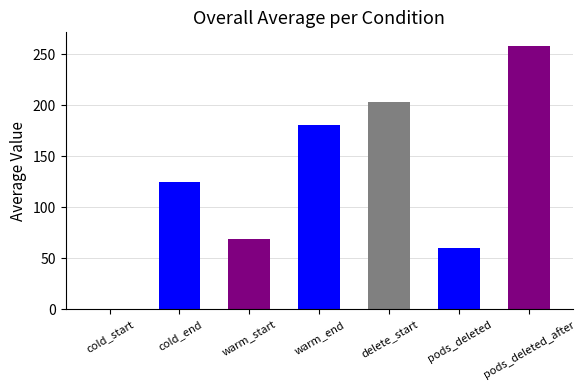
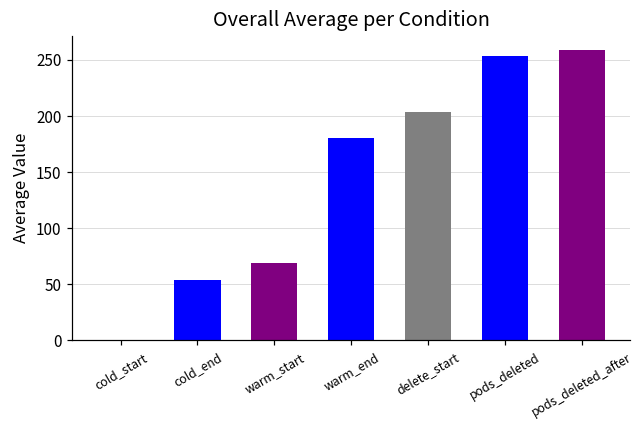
cold_end: 125 -> 54
pods_deleted: 61 -> 254
